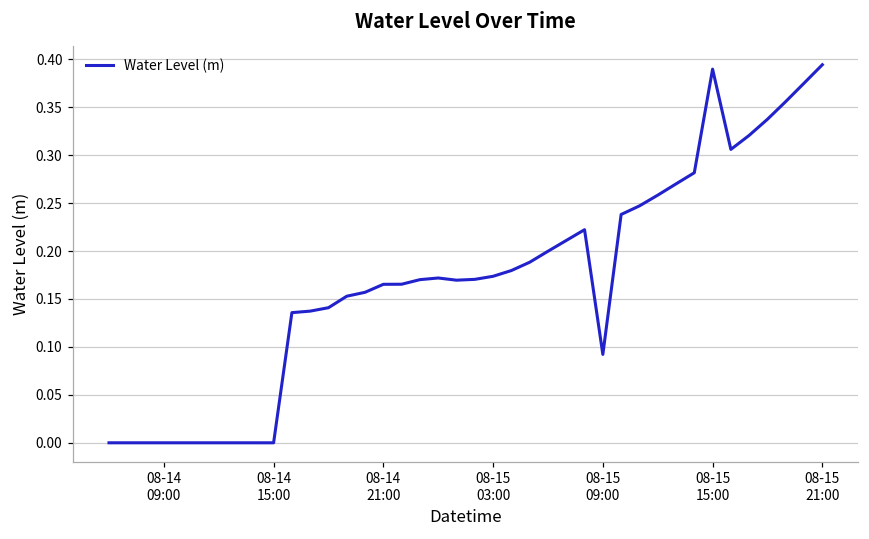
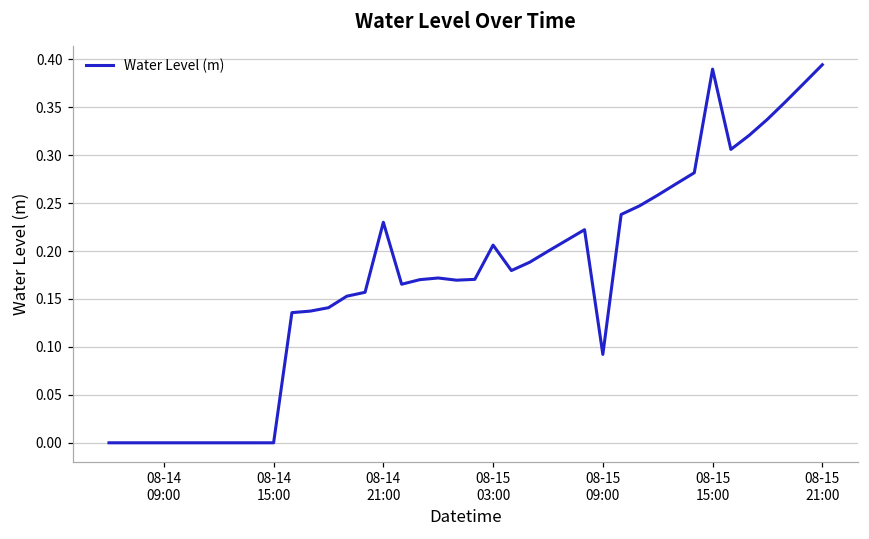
08-14 21:00: 0.17 -> 0.23
08-15 03:00: 0.17 -> 0.21
